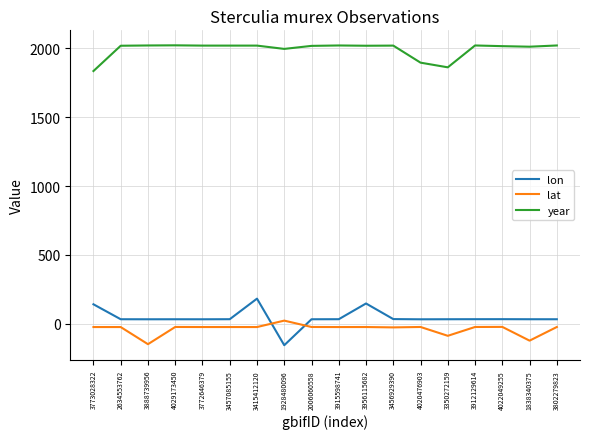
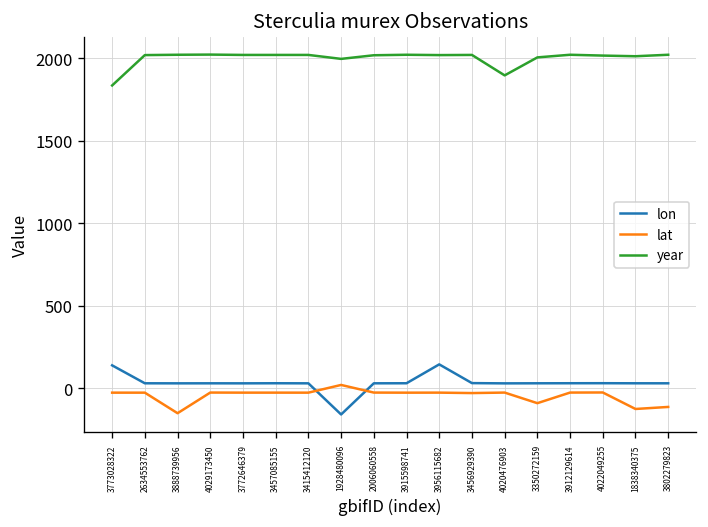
lon, 3415412120: 180 -> 30
year, 3350272159: 1860 -> 2010
lat, 3802279823: -30 -> -110
